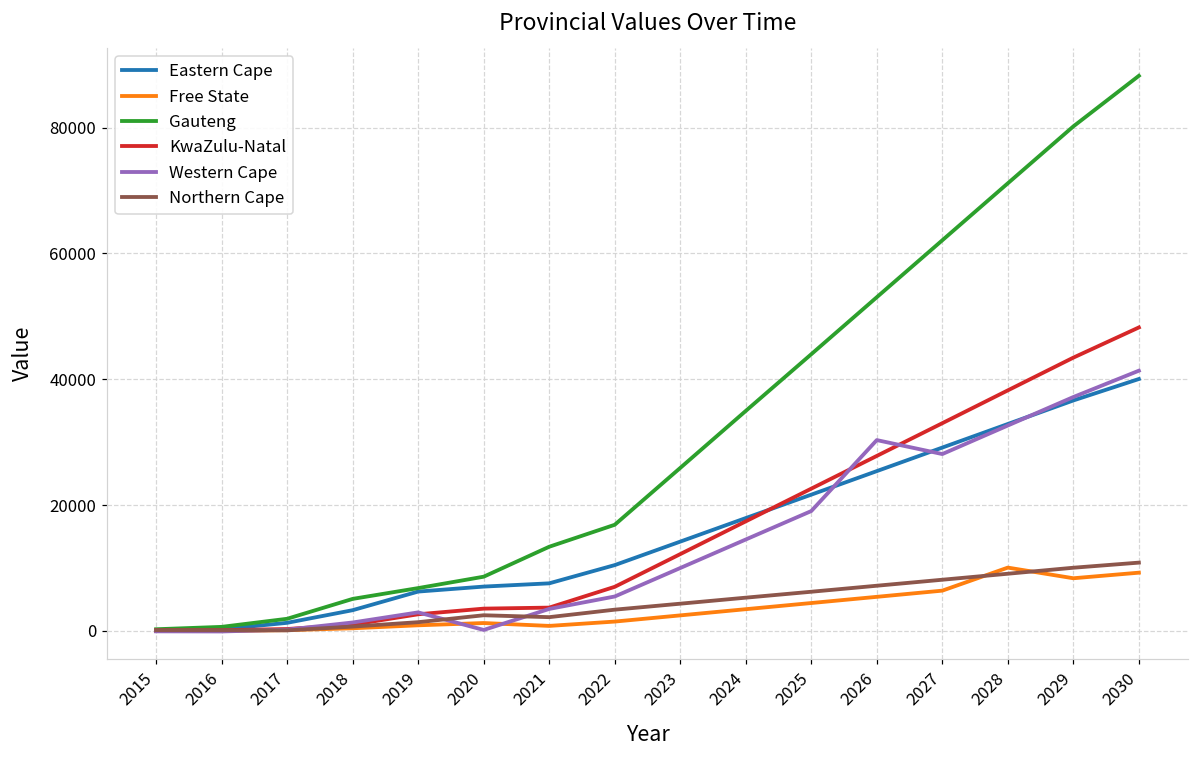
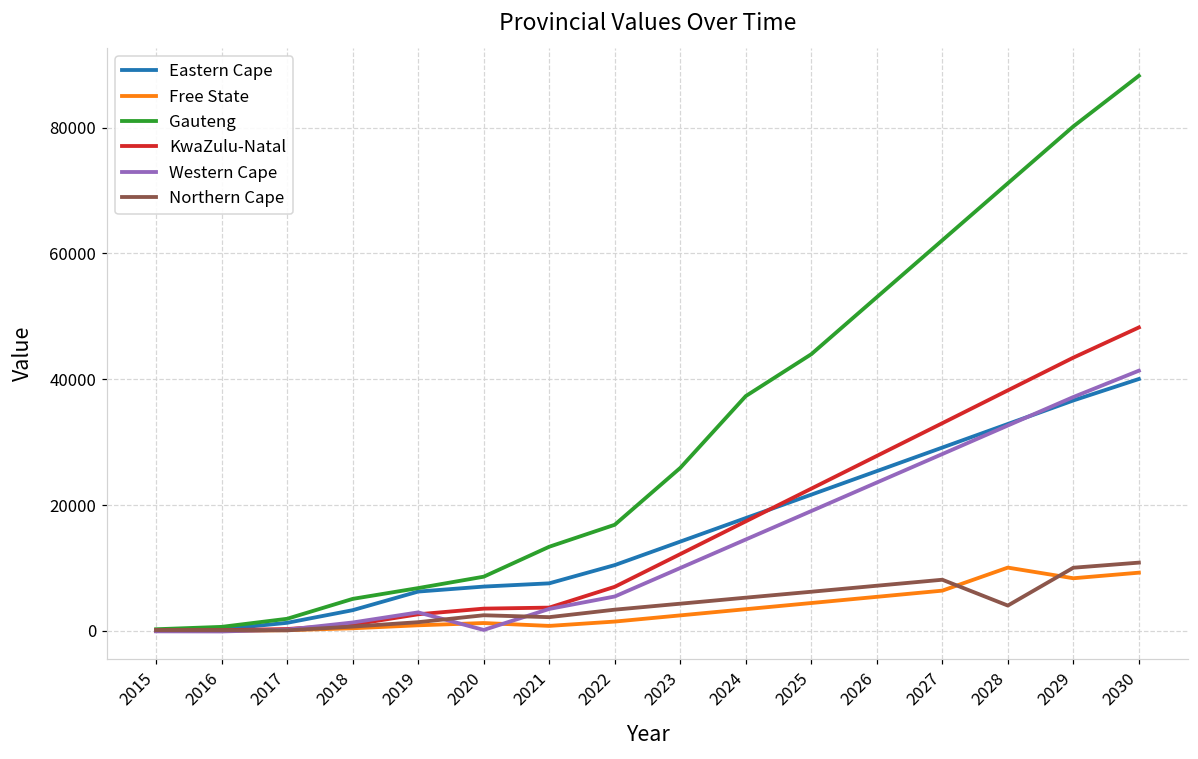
Gauteng, 2024: 35000 -> 37000
Western Cape, 2026: 30000 -> 24000
Northern Cape, 2028: 9000 -> 4000
